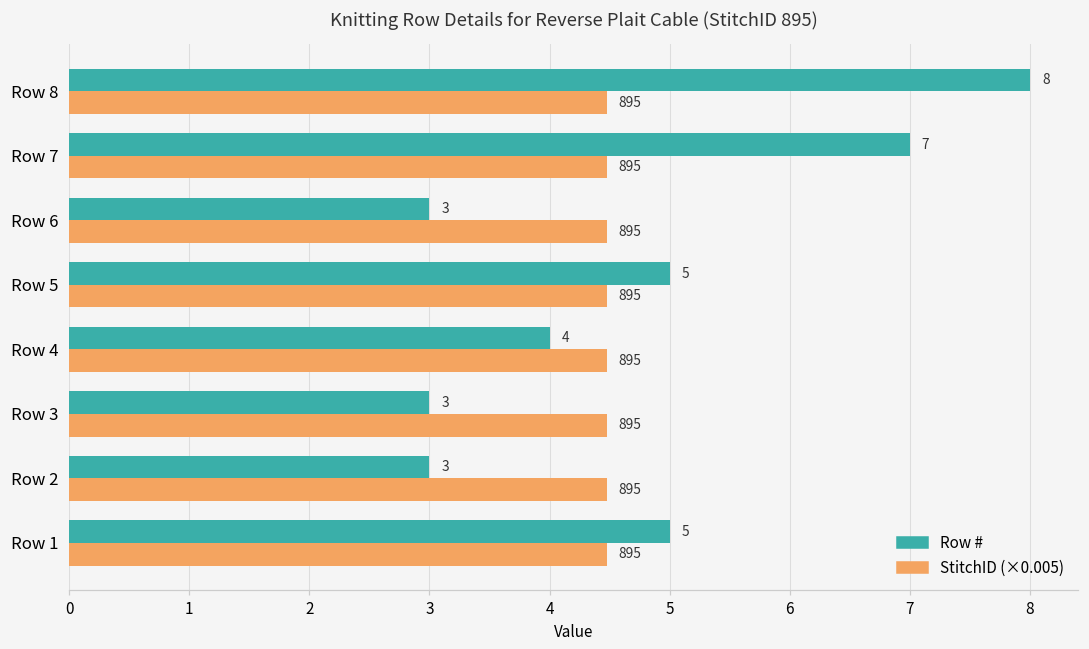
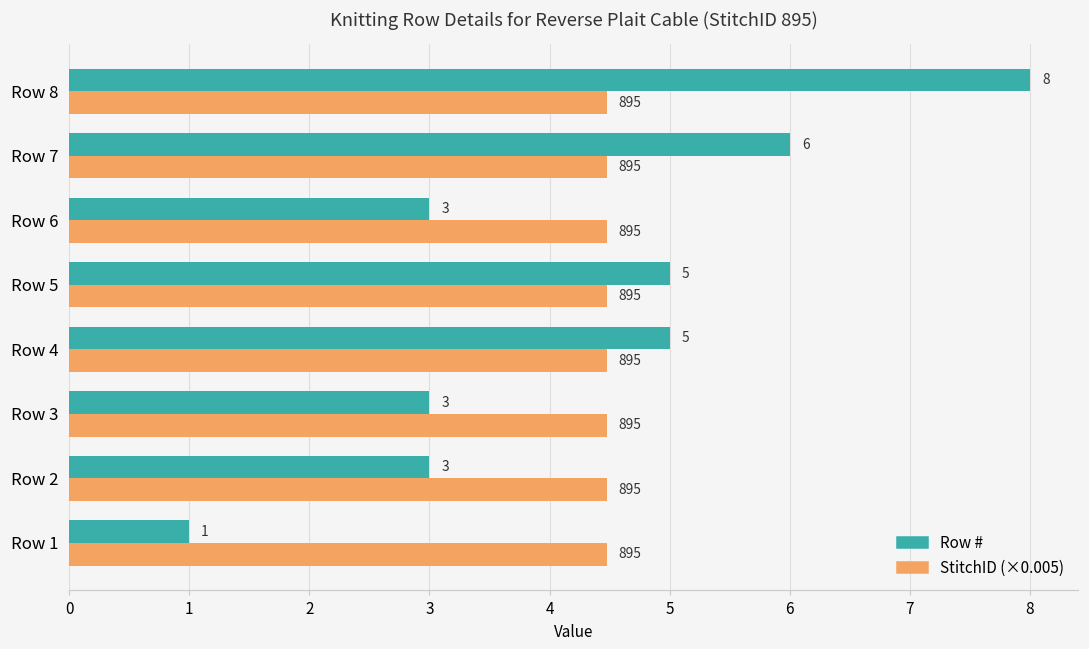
Row #, Row 7: 7 -> 6
Row #, Row 4: 4 -> 5
Row #, Row 1: 5 -> 1
